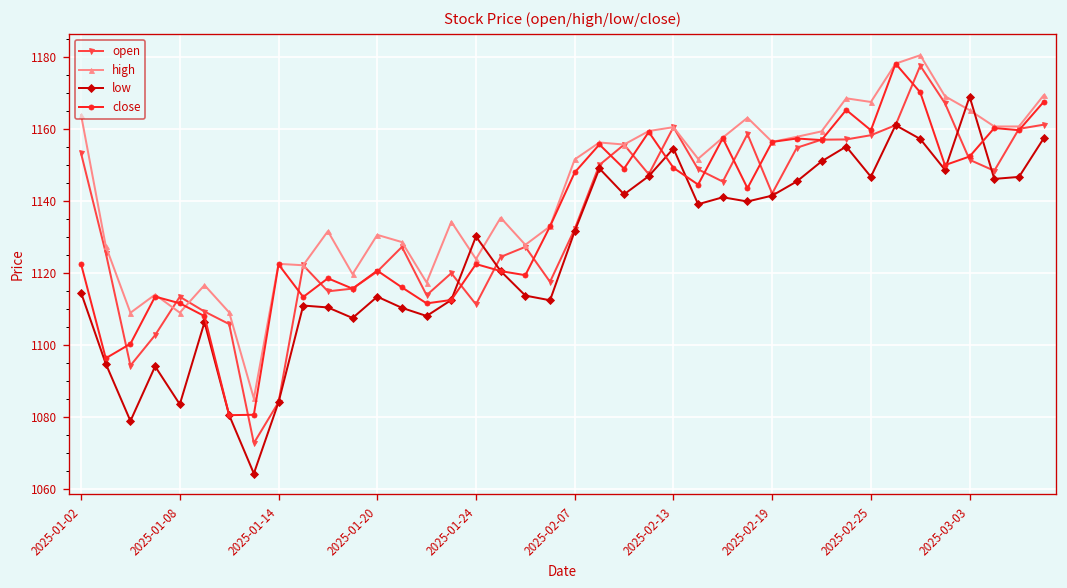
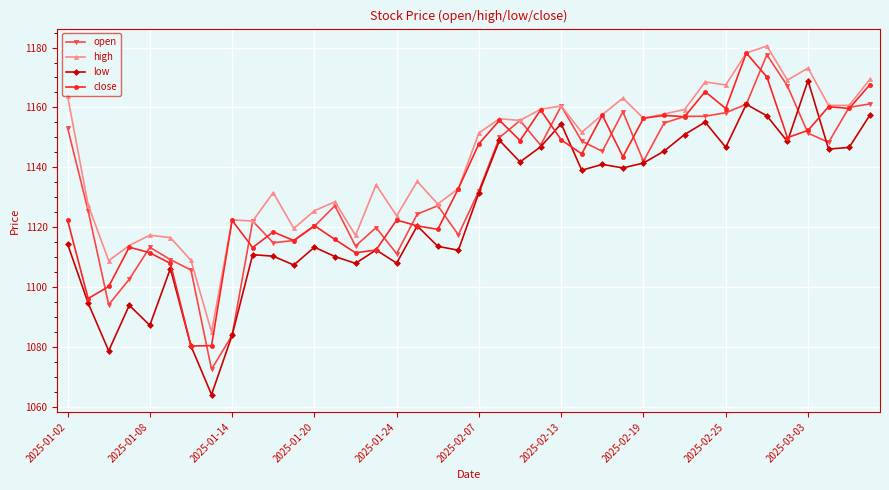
high, 2025-01-08: 1109 -> 1117
low, 2025-01-08: 1083 -> 1087
high, 2025-01-20: 1131 -> 1126
low, 2025-01-24: 1130 -> 1108
high, 2025-03-03: 1165 -> 1173
